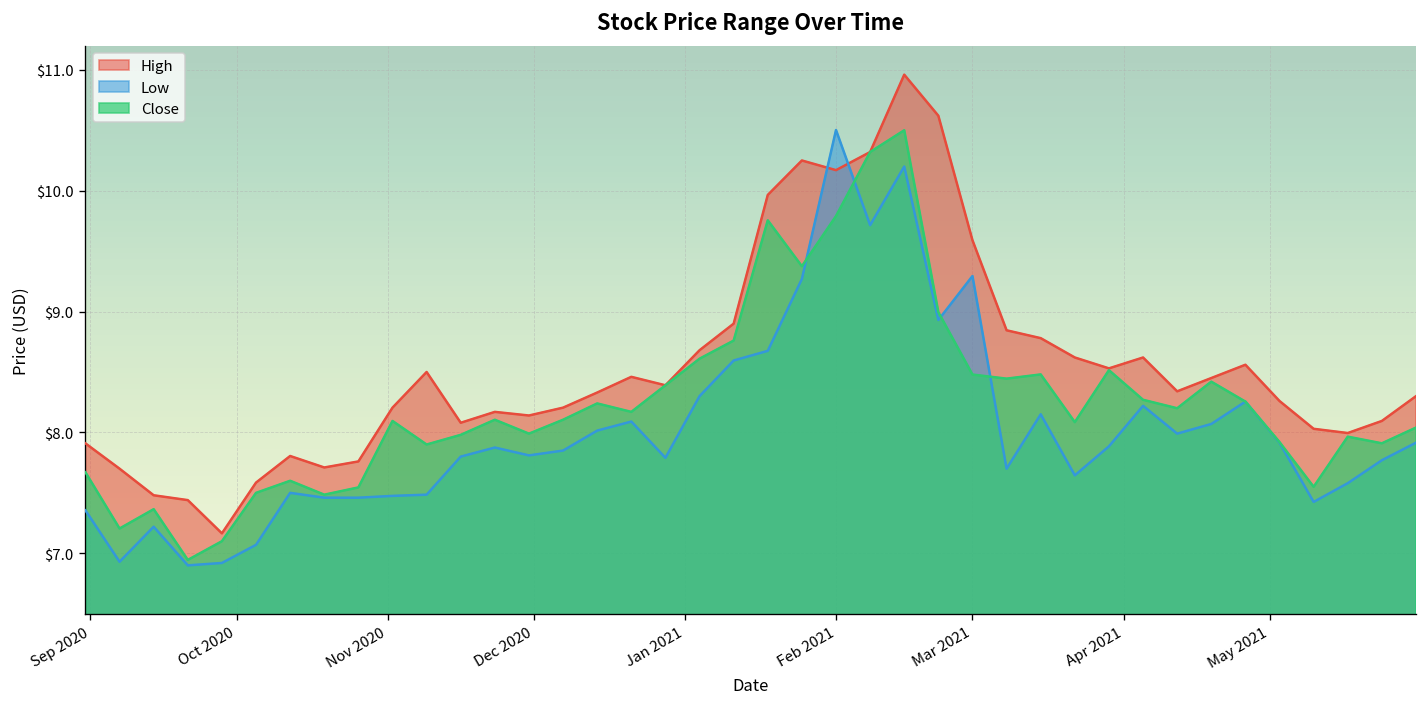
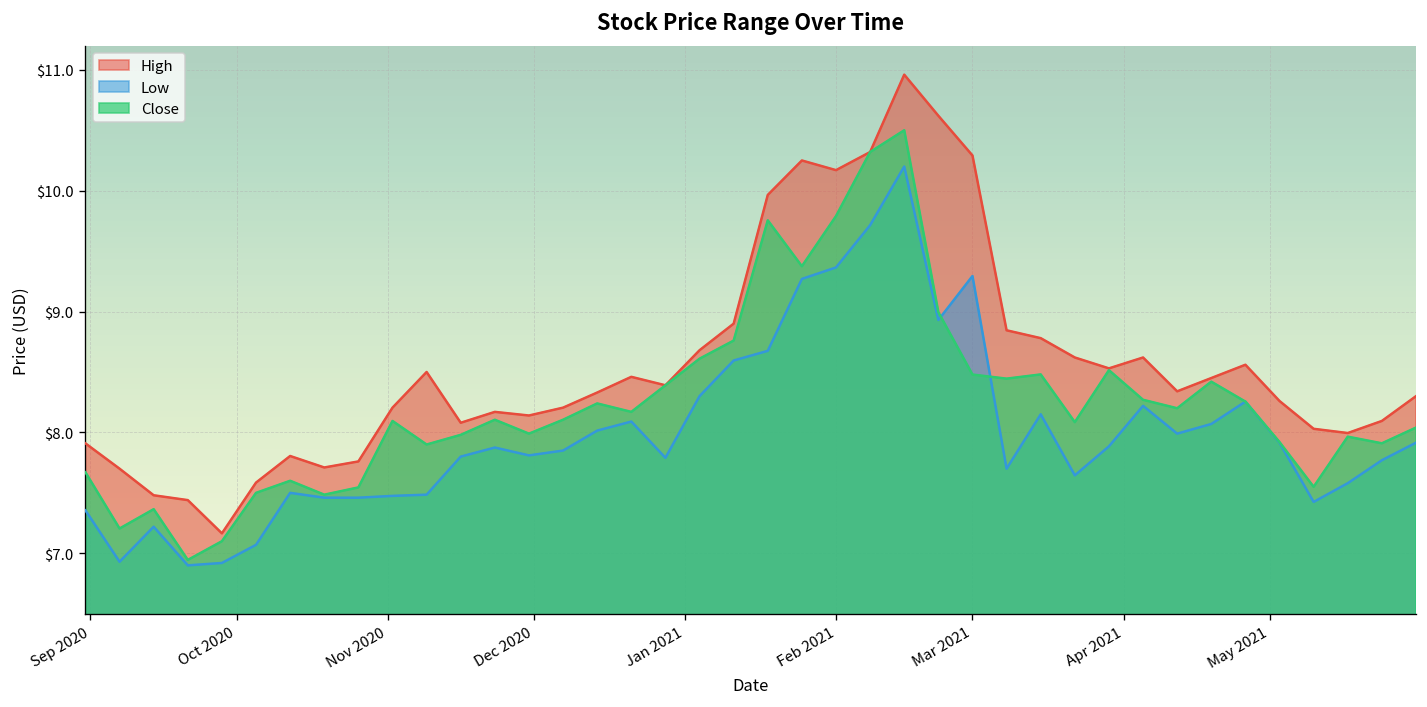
Low, Feb 2021: $10.50 -> $9.36
High, Mar 2021: $9.59 -> $10.29
